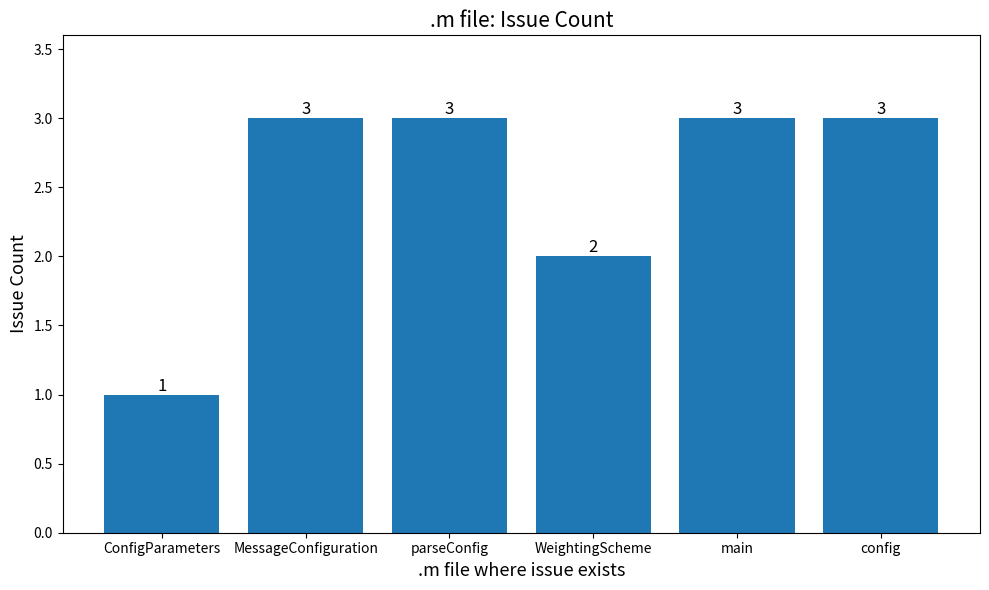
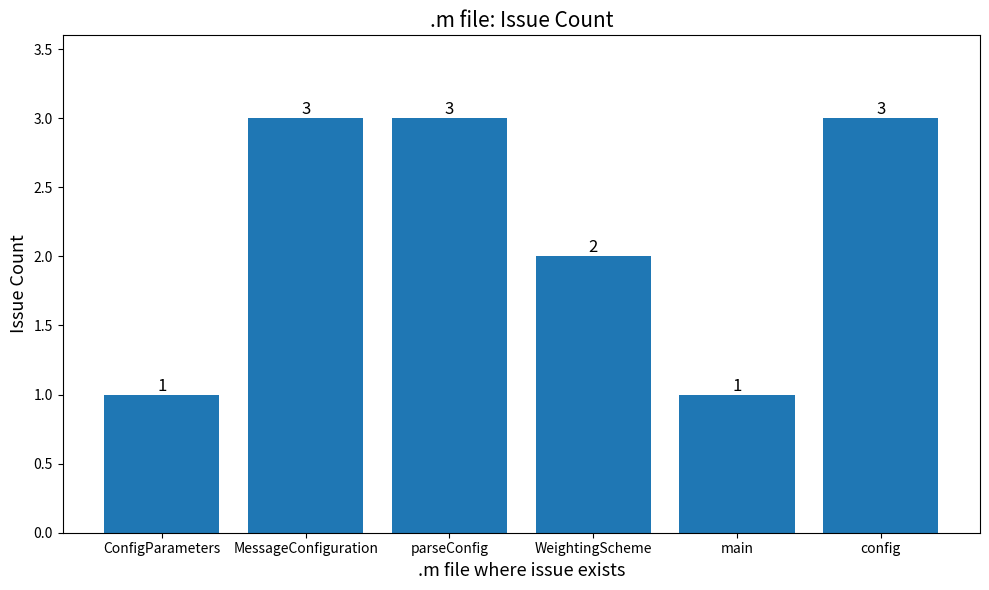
main: 3 -> 1
